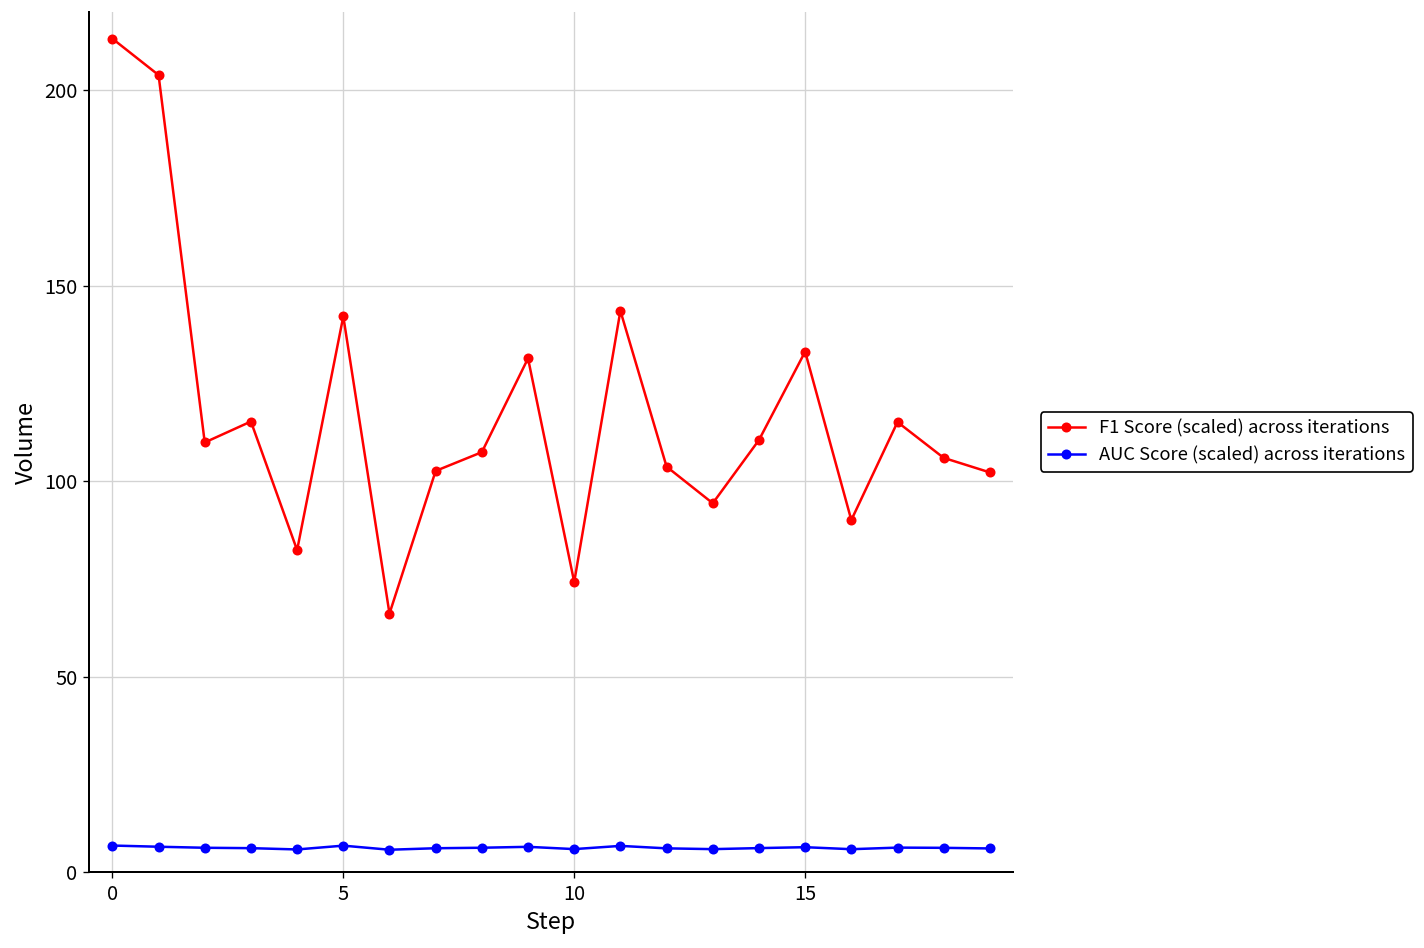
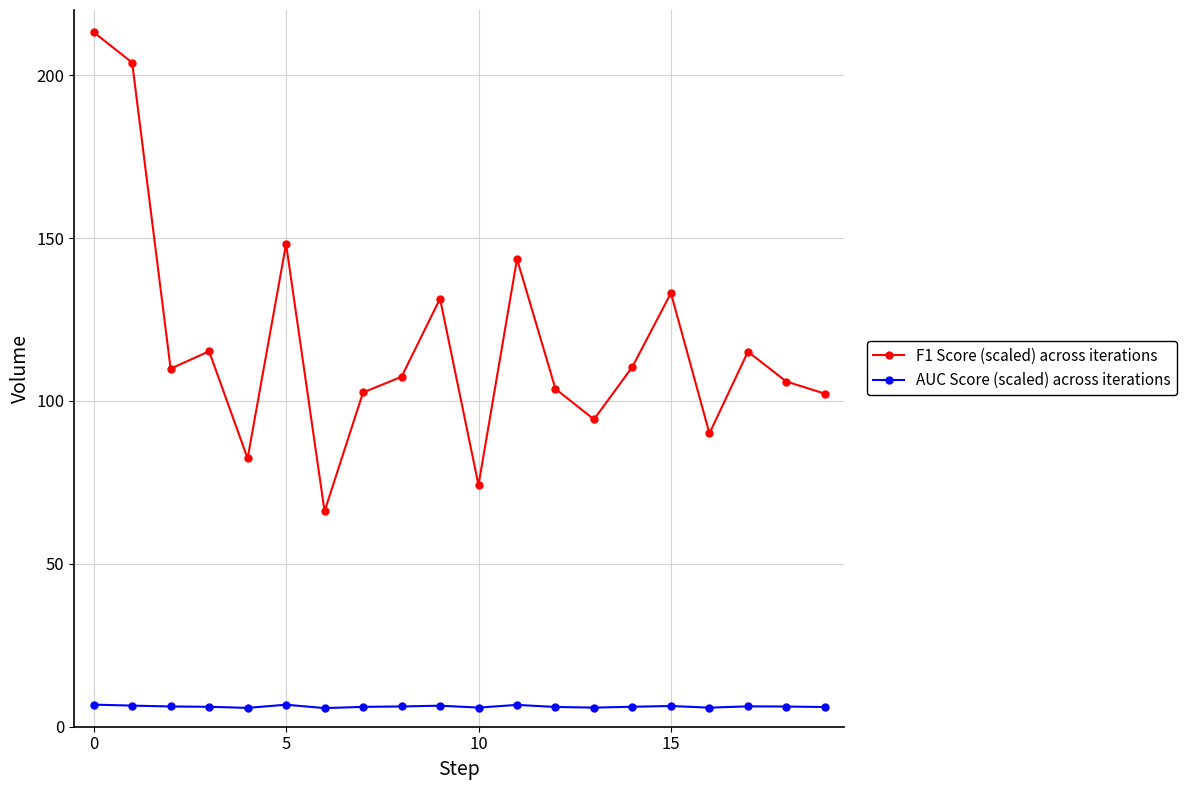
F1 Score (scaled) across iterations, 5: 142 -> 148
